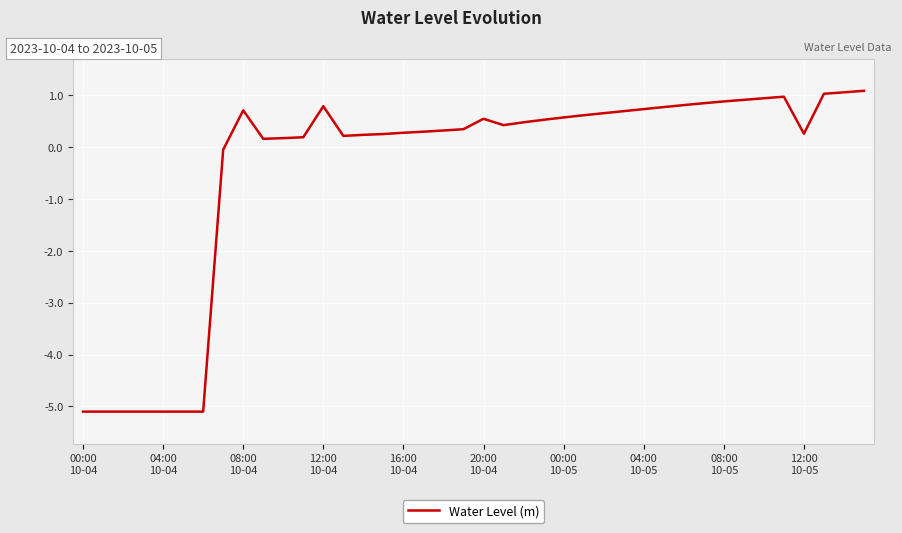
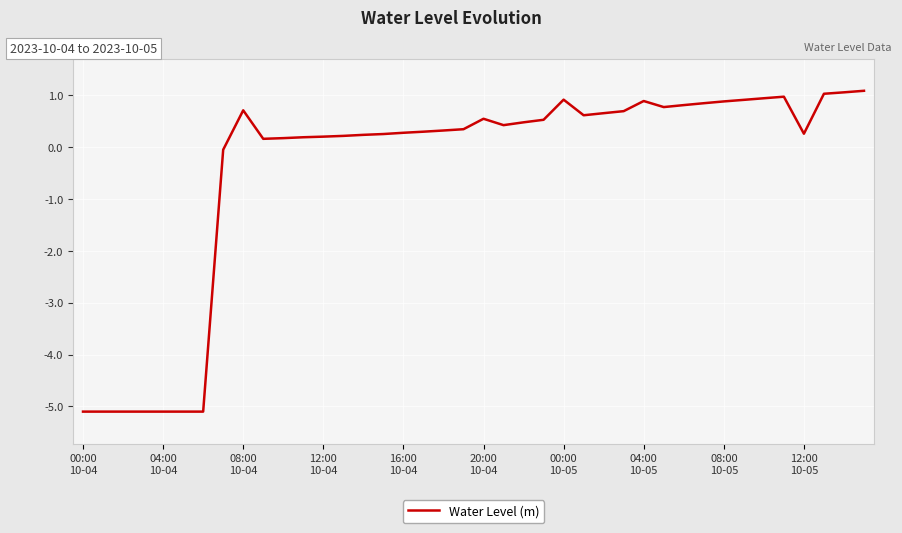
12:00 10-04: 0.8 -> 0.2
00:00 10-05: 0.6 -> 0.9
04:00 10-05: 0.7 -> 0.9
